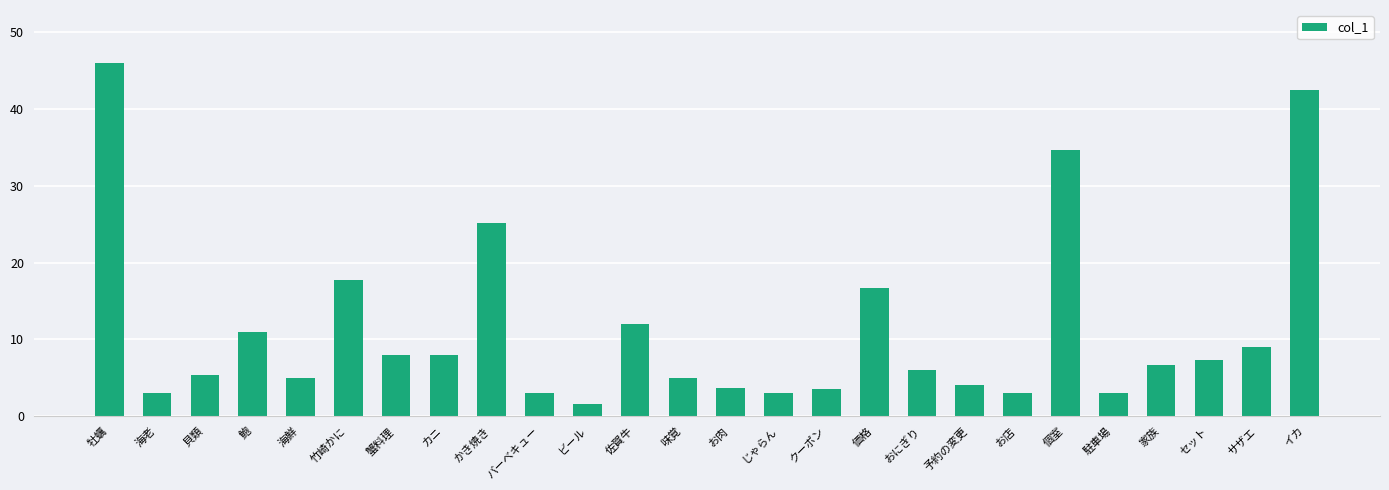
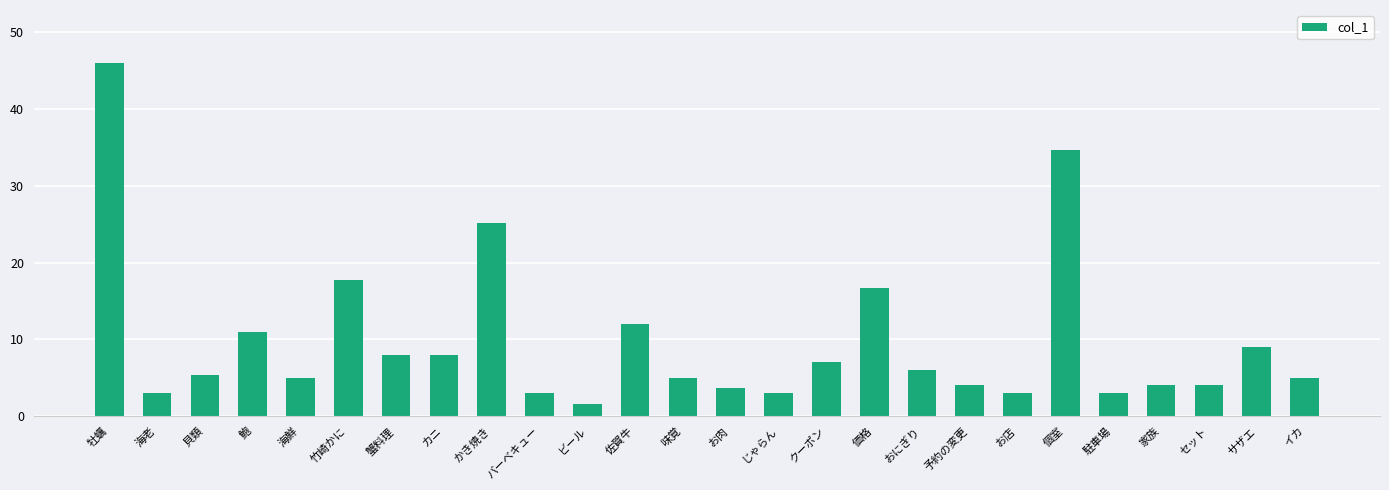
クーポン: 4 -> 7
家族: 7 -> 4
セット: 7 -> 4
イカ: 43 -> 5
